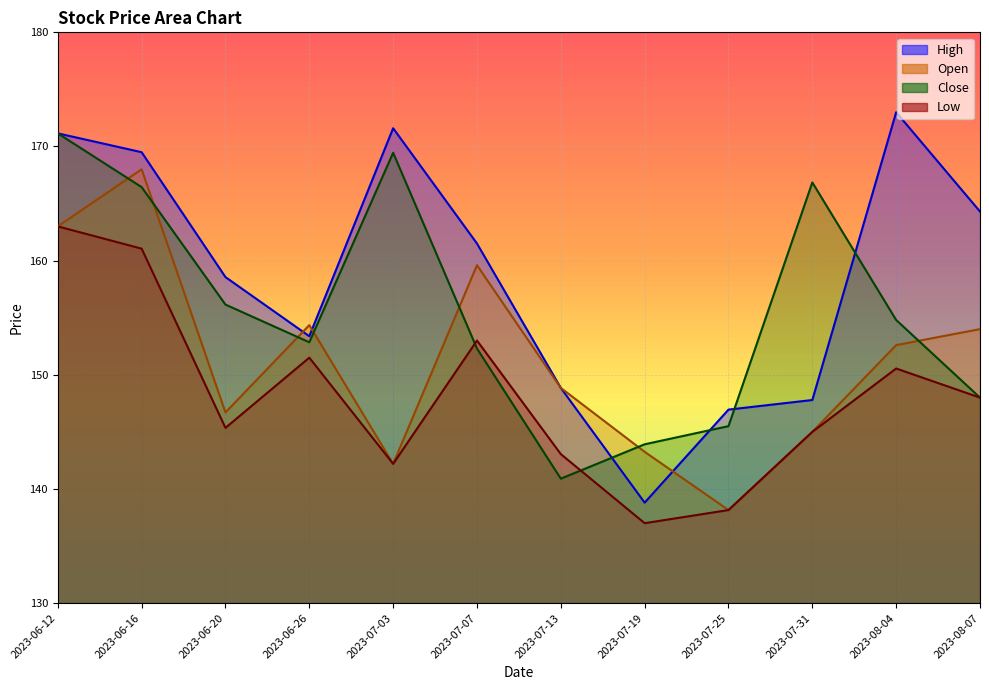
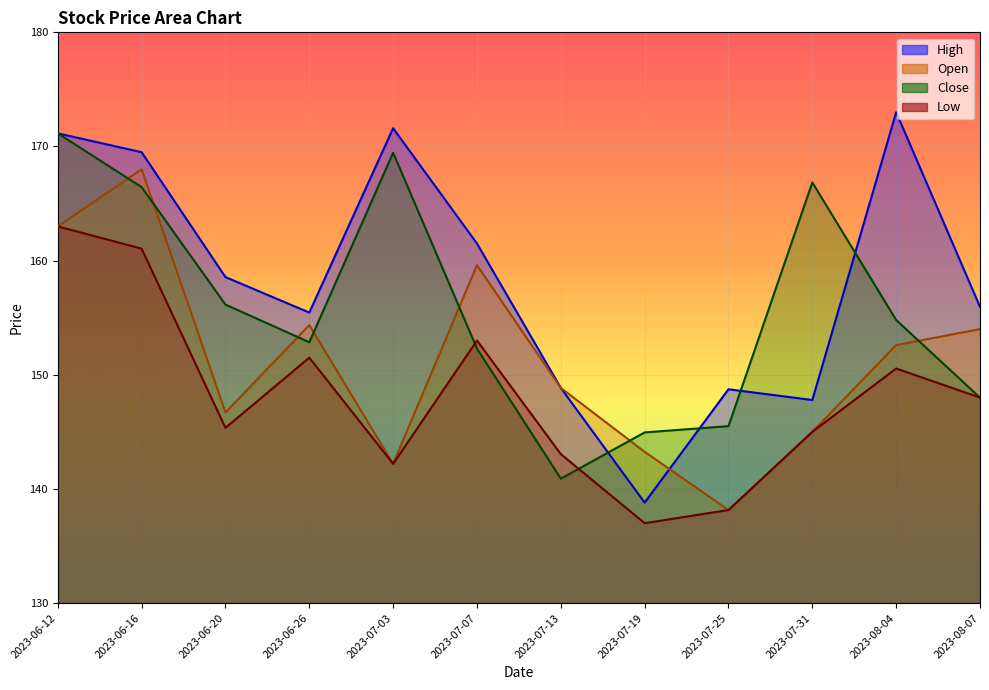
High, 2023-06-26: 153.4 -> 155.5
Close, 2023-07-19: 143.9 -> 145.0
High, 2023-07-25: 147.0 -> 148.7
High, 2023-08-07: 164.3 -> 156.0
